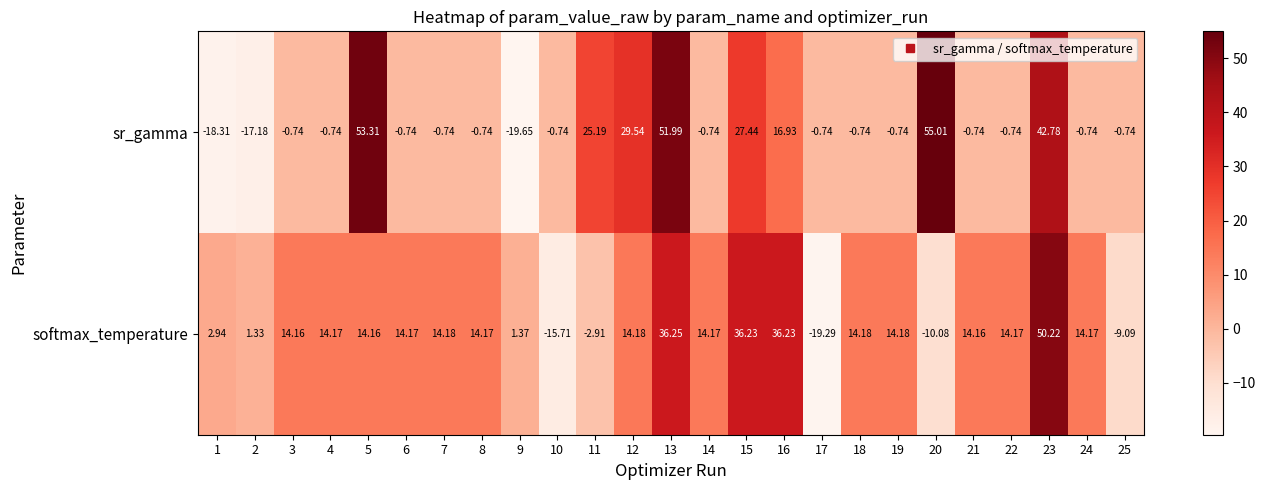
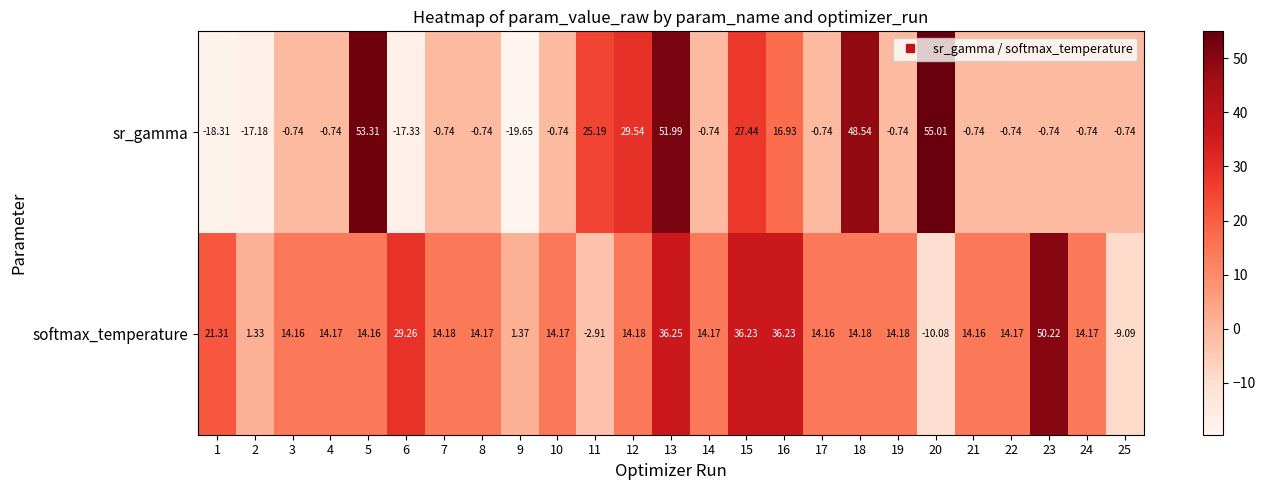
sr_gamma, 6: -0.74 -> -17.33
sr_gamma, 18: -0.74 -> 48.54
sr_gamma, 23: 42.78 -> -0.74
softmax_temperature, 1: 2.94 -> 21.31
softmax_temperature, 6: 14.17 -> 29.26
softmax_temperature, 10: -15.71 -> 14.17
softmax_temperature, 17: -19.29 -> 14.16
